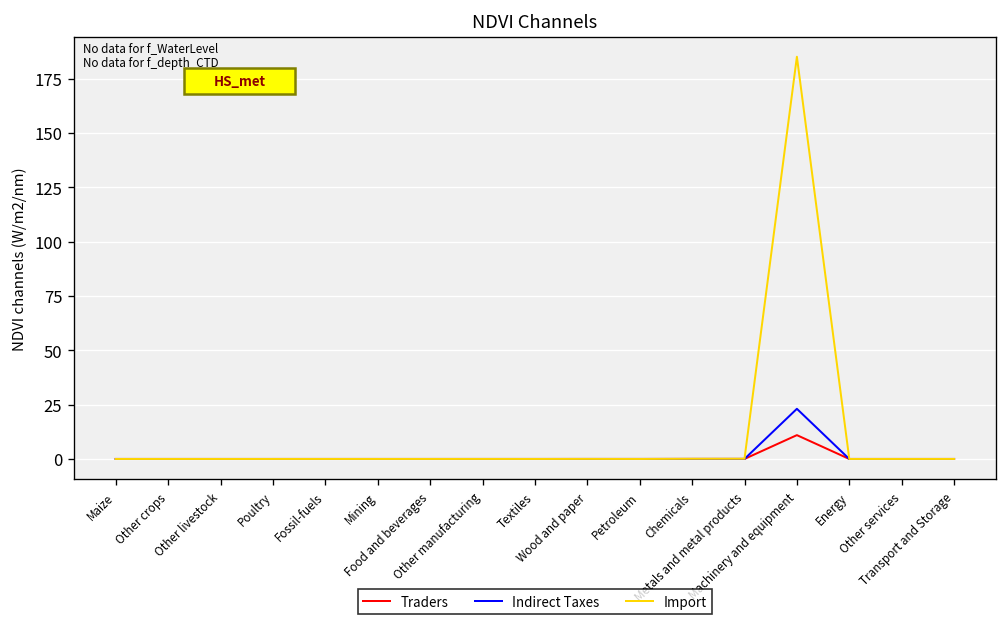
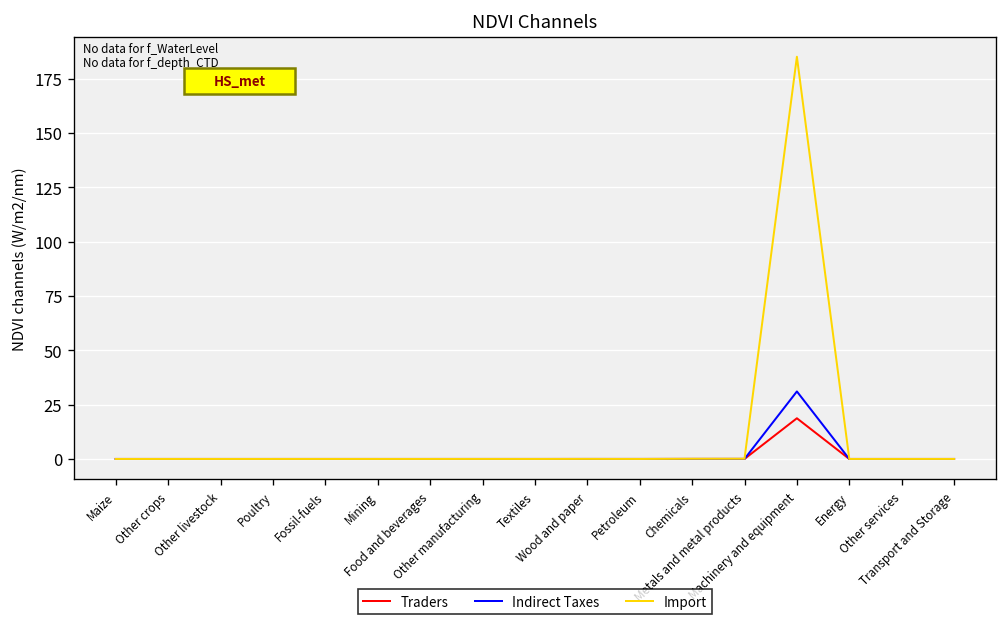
Traders, Machinery and equipment: 11 -> 19
Indirect Taxes, Machinery and equipment: 23 -> 31
